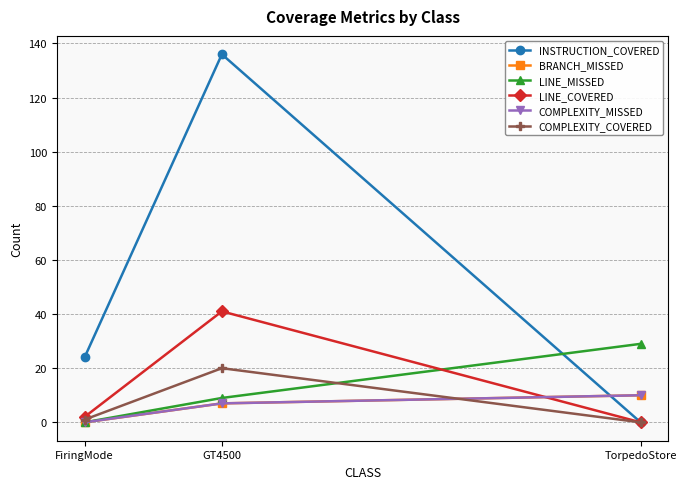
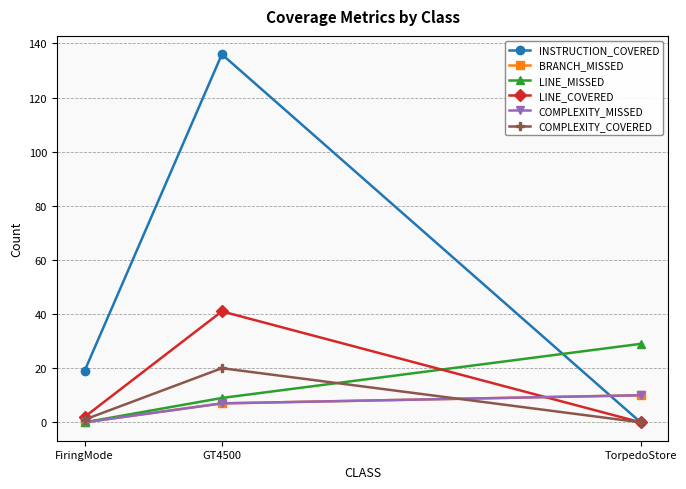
INSTRUCTION_COVERED, FiringMode: 24 -> 19
